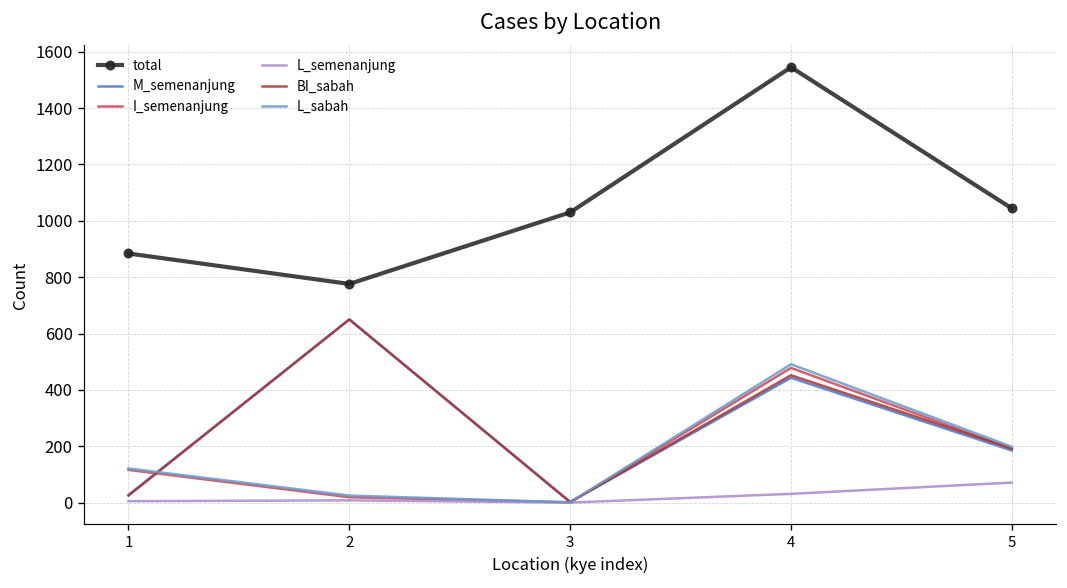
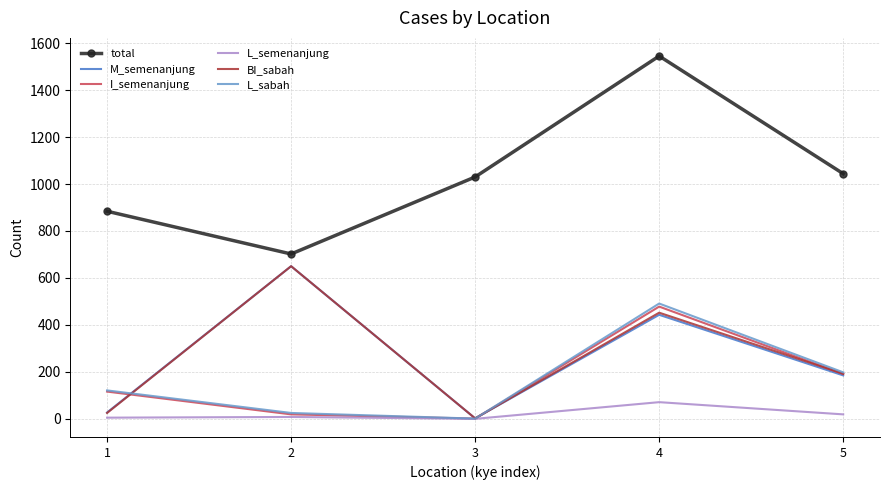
total, 2: 780 -> 700
L_semenanjung, 4: 30 -> 70
L_semenanjung, 5: 70 -> 20
